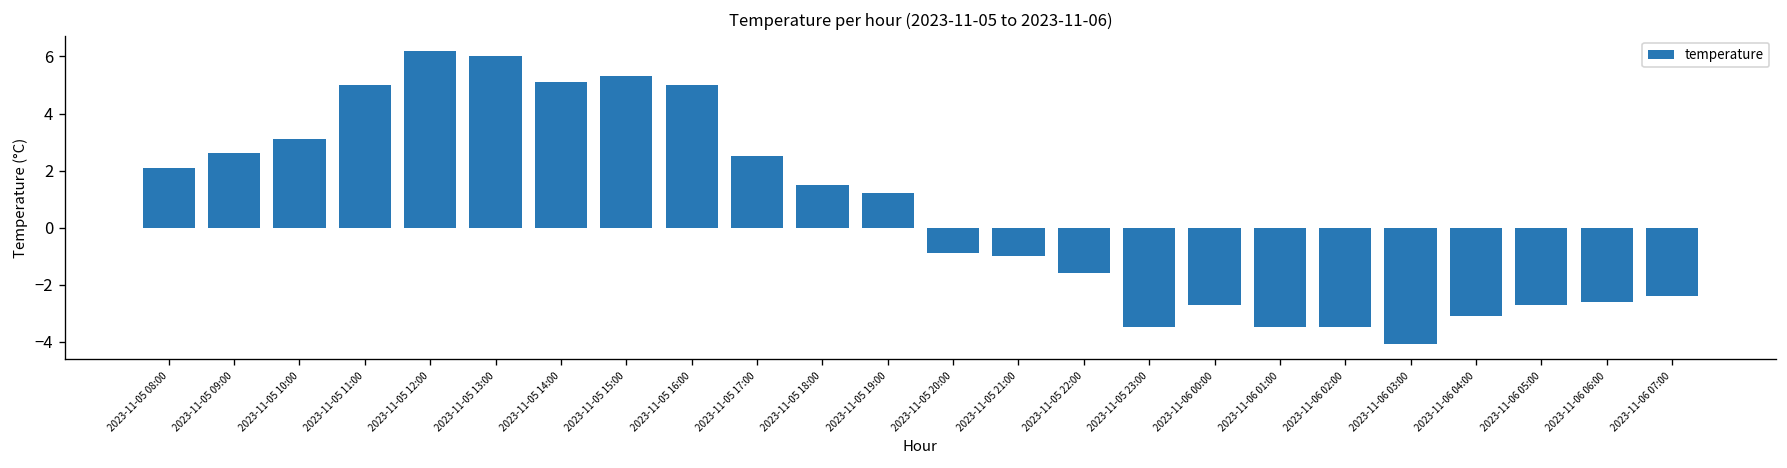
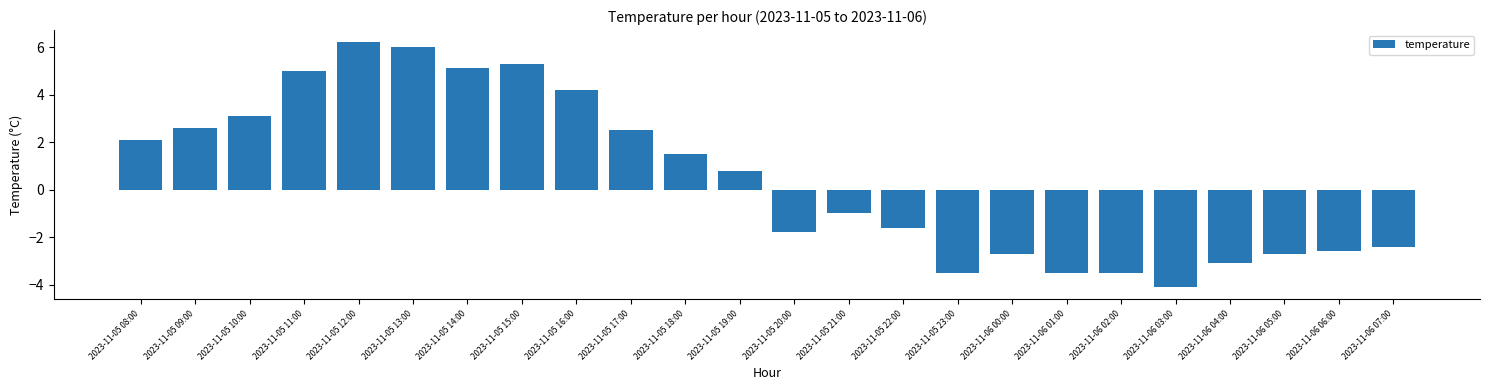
2023-11-05 16:00: 5.0 -> 4.2
2023-11-05 19:00: 1.2 -> 0.8
2023-11-05 20:00: -0.9 -> -1.8
